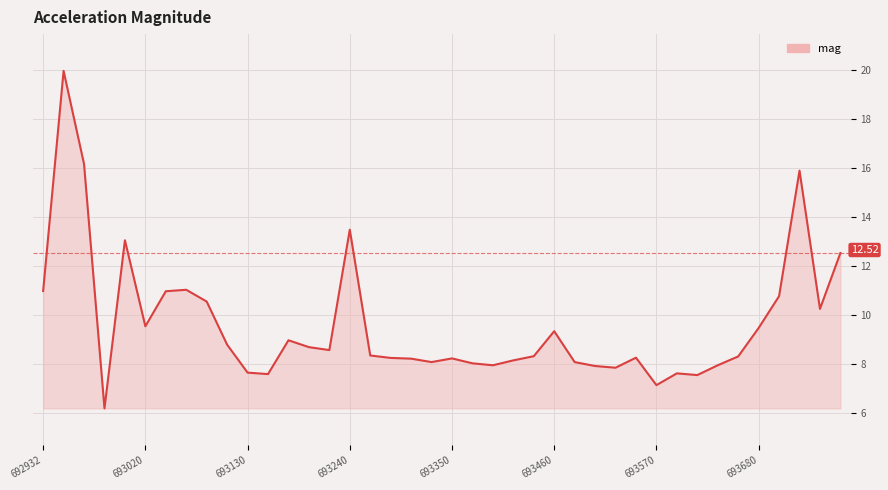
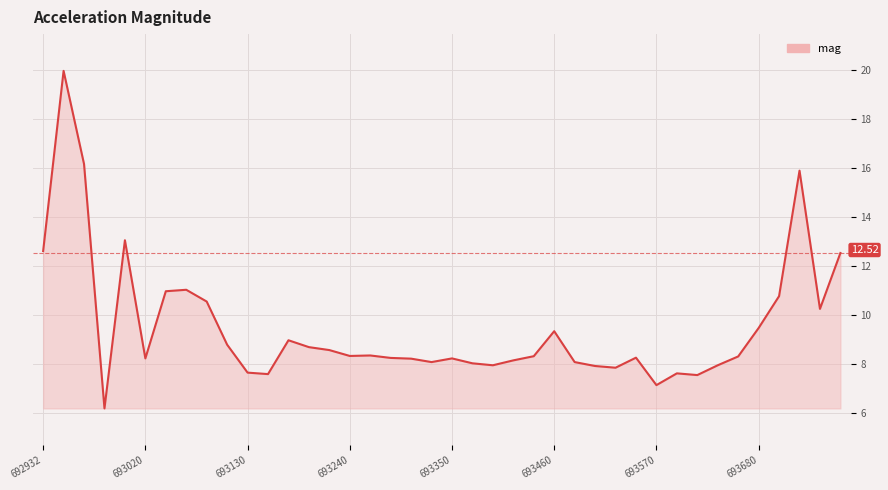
692932: 11.0 -> 12.6
693020: 9.5 -> 8.2
693240: 13.5 -> 8.3
